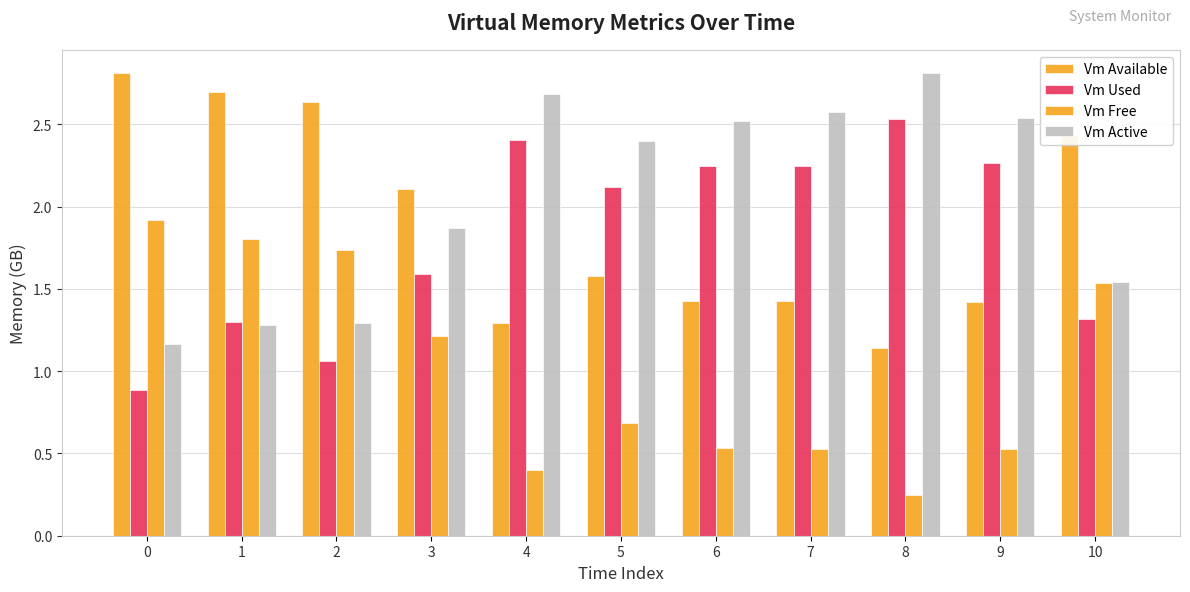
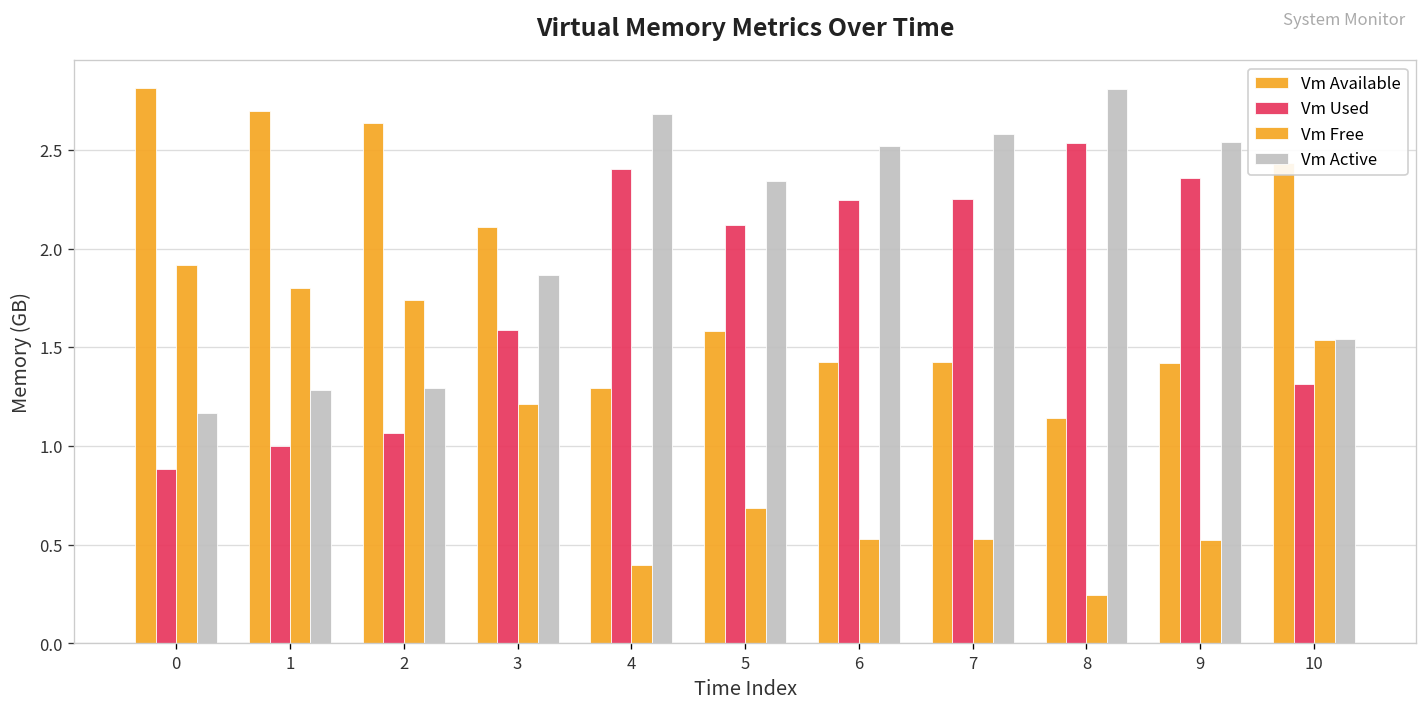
Vm Used, 1: 1.30 -> 1.00
Vm Active, 5: 2.40 -> 2.34
Vm Used, 9: 2.27 -> 2.36
